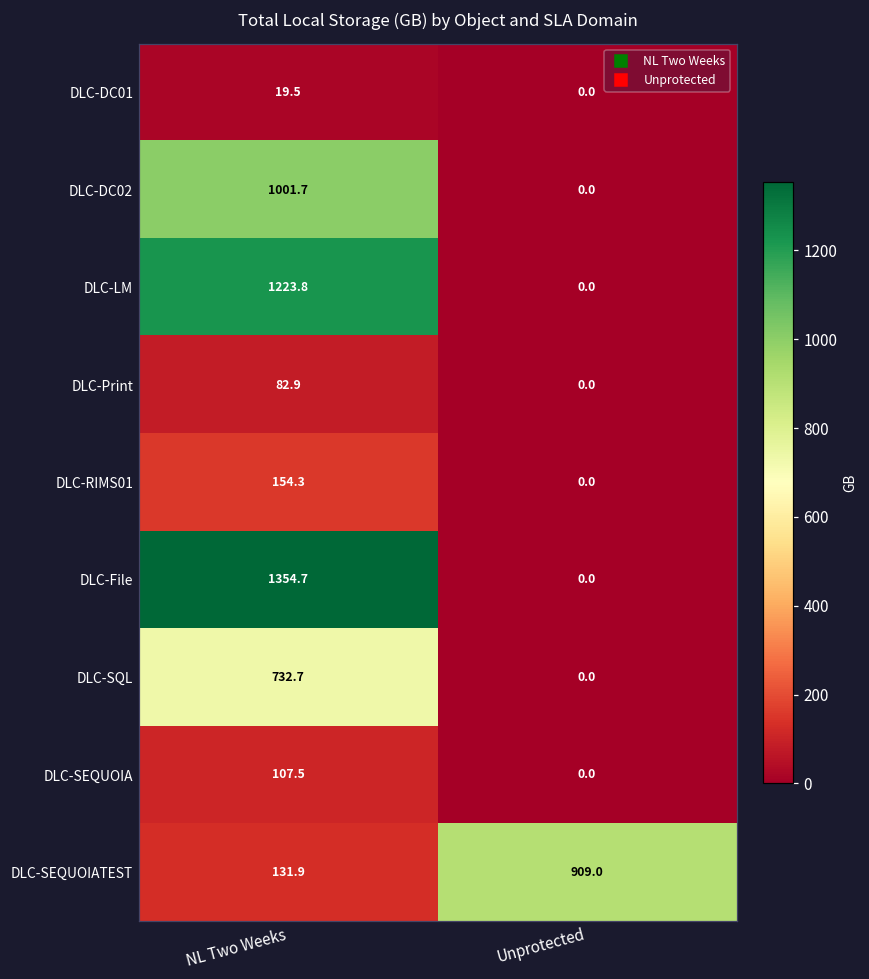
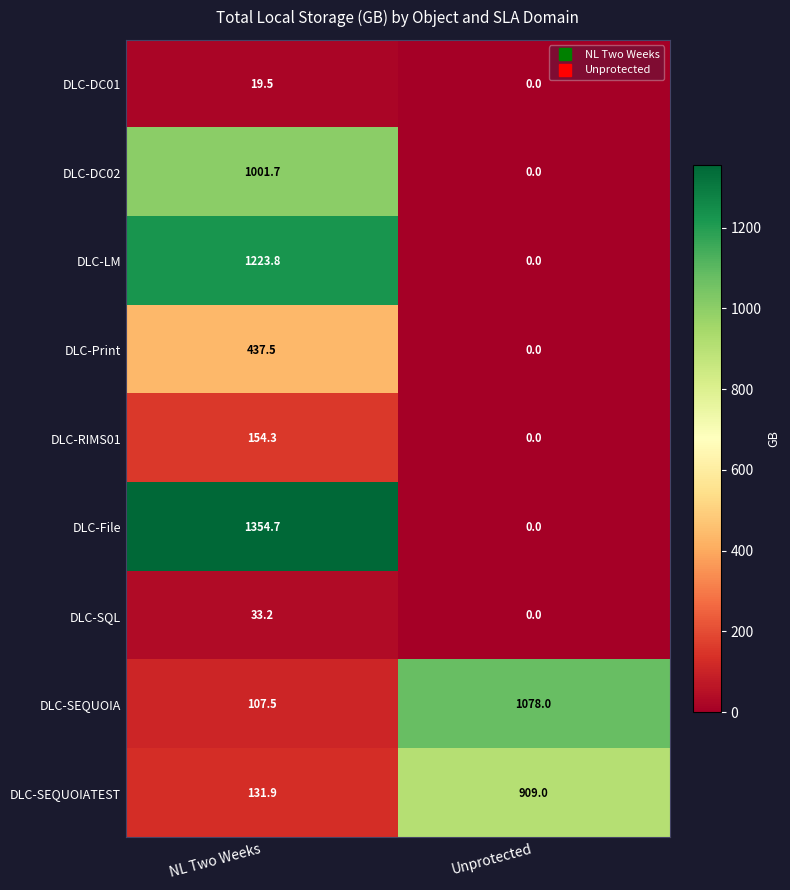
DLC-Print, NL Two Weeks: 82.9 -> 437.5
DLC-SQL, NL Two Weeks: 732.7 -> 33.2
DLC-SEQUOIA, Unprotected: 0.0 -> 1078.0
